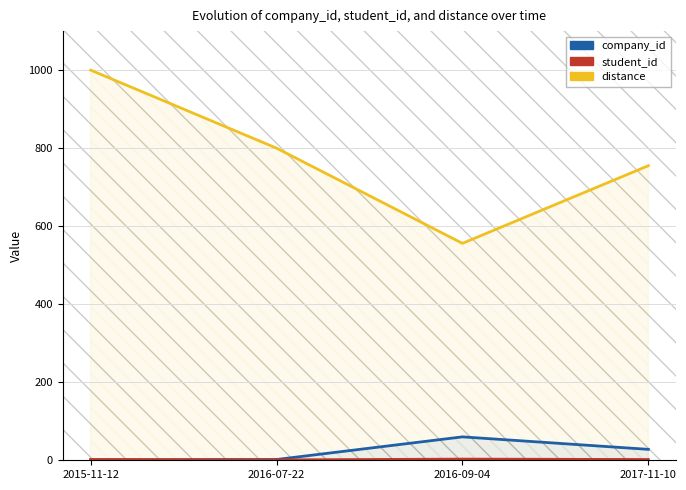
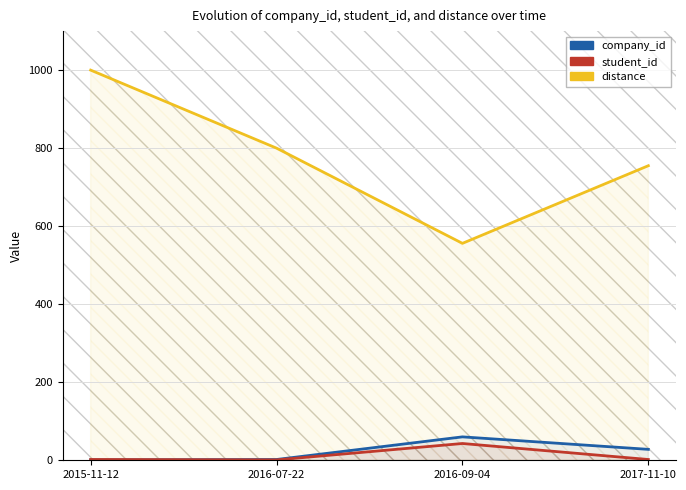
student_id, 2016-09-04: 0 -> 40
